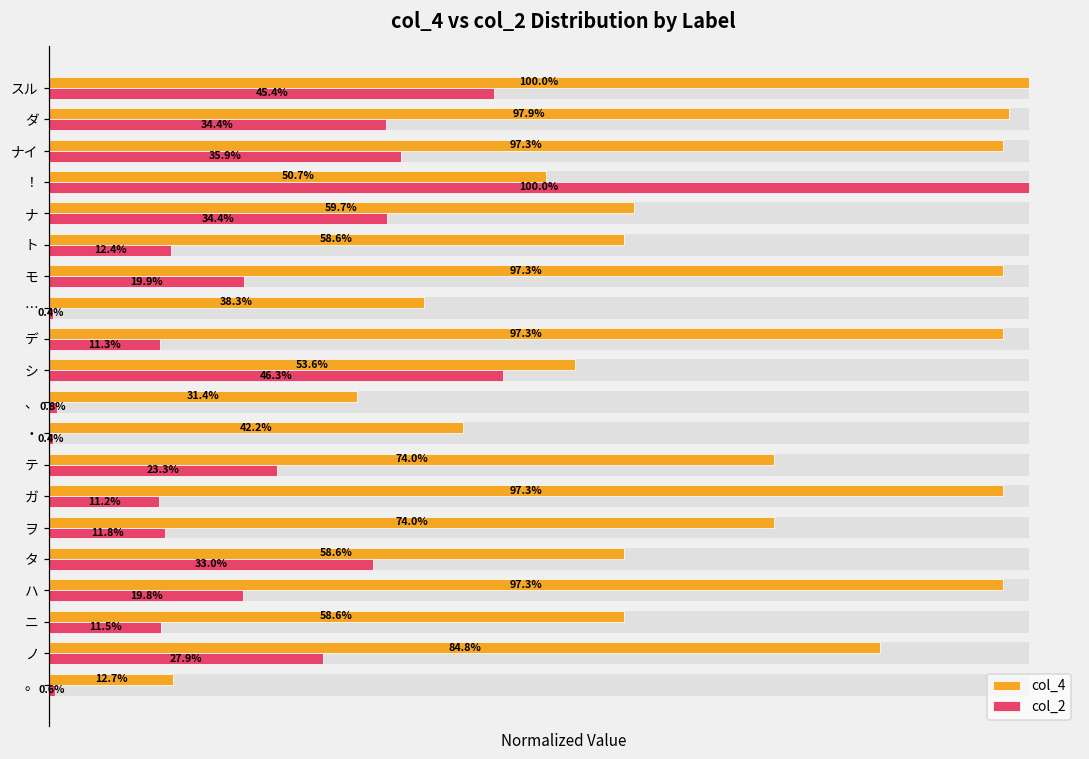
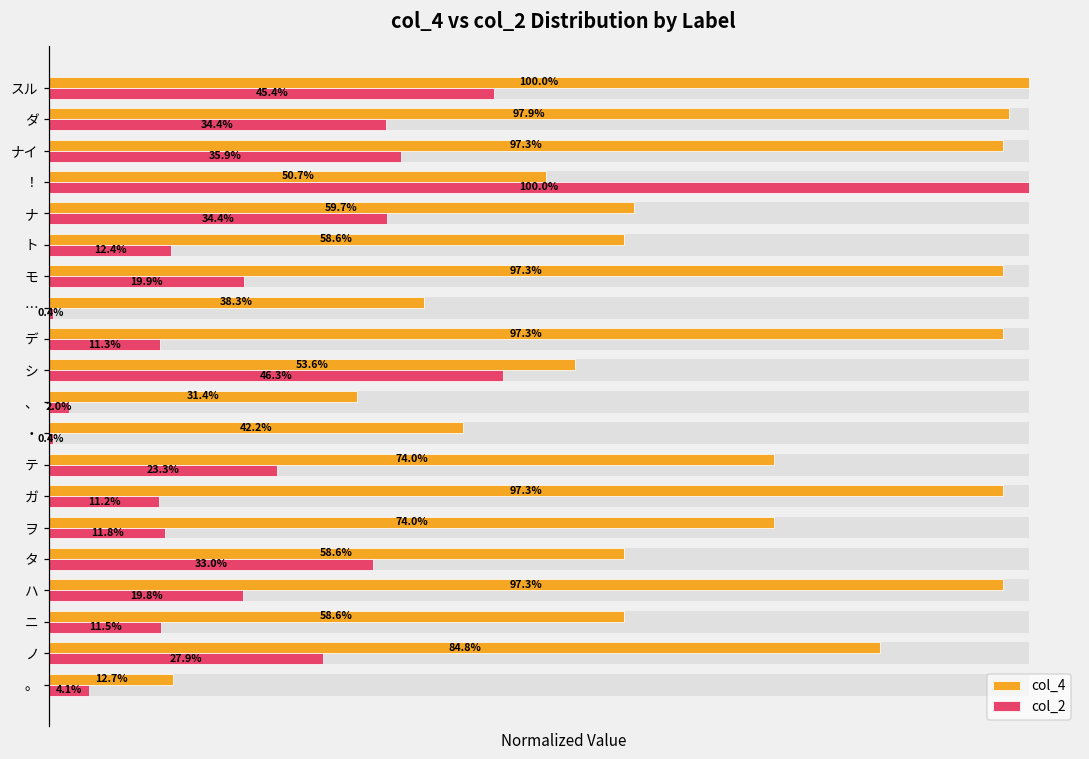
col_2, 、: 0.8% -> 2.0%
col_2, 。: 0.6% -> 4.1%
